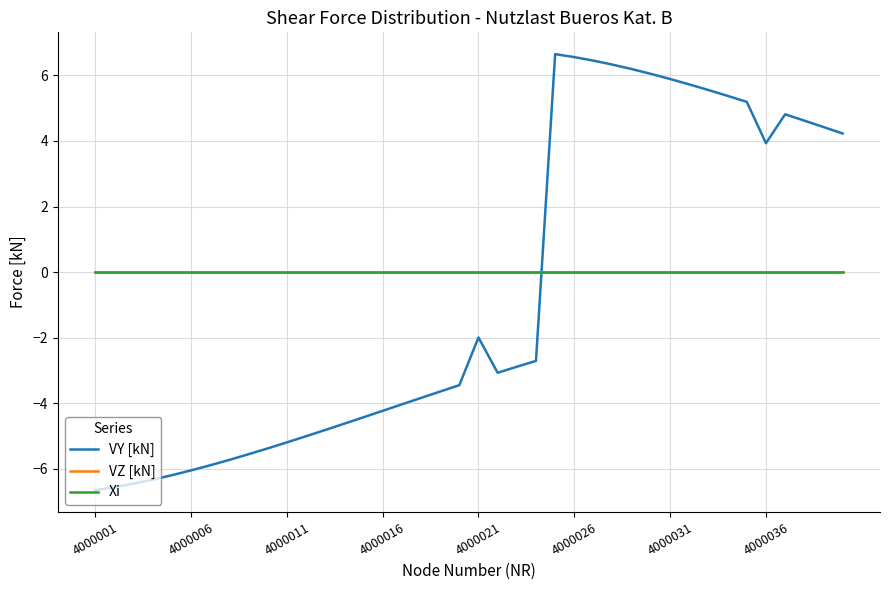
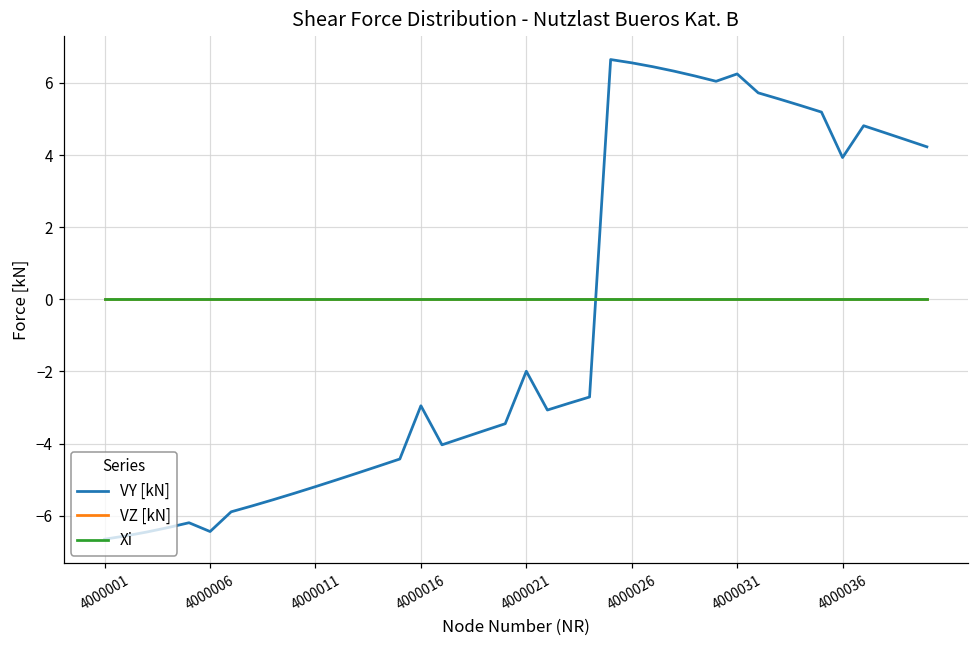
VY [kN], 4000006: -6.0 -> -6.4
VY [kN], 4000016: -4.2 -> -3.0
VY [kN], 4000031: 5.9 -> 6.3
